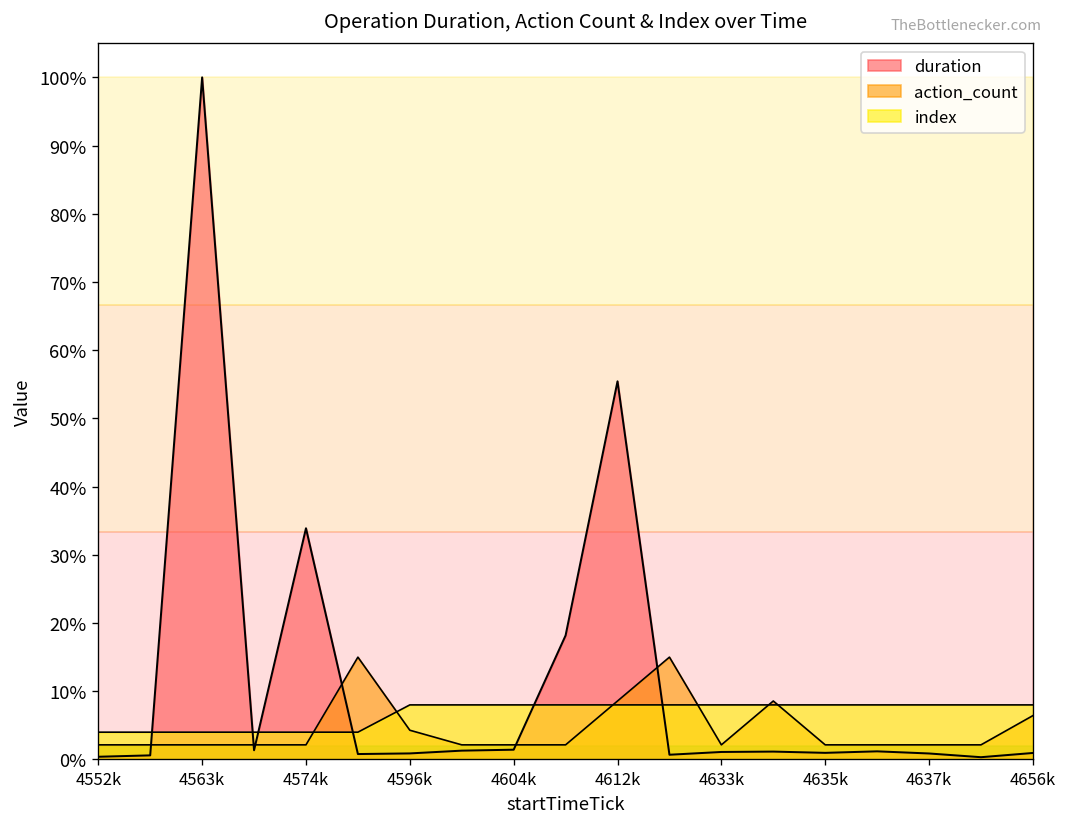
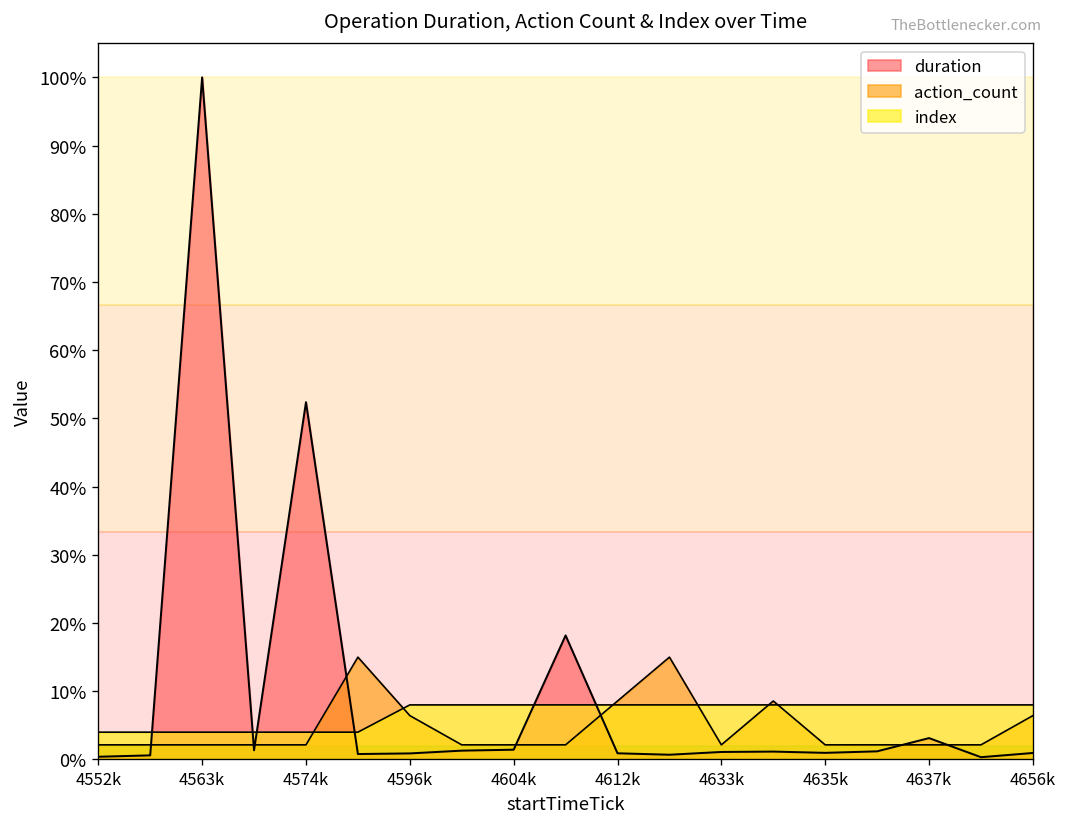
duration, 4574k: 34% -> 52%
action_count, 4596k: 4% -> 6%
duration, 4612k: 55% -> 1%
duration, 4637k: 1% -> 3%
